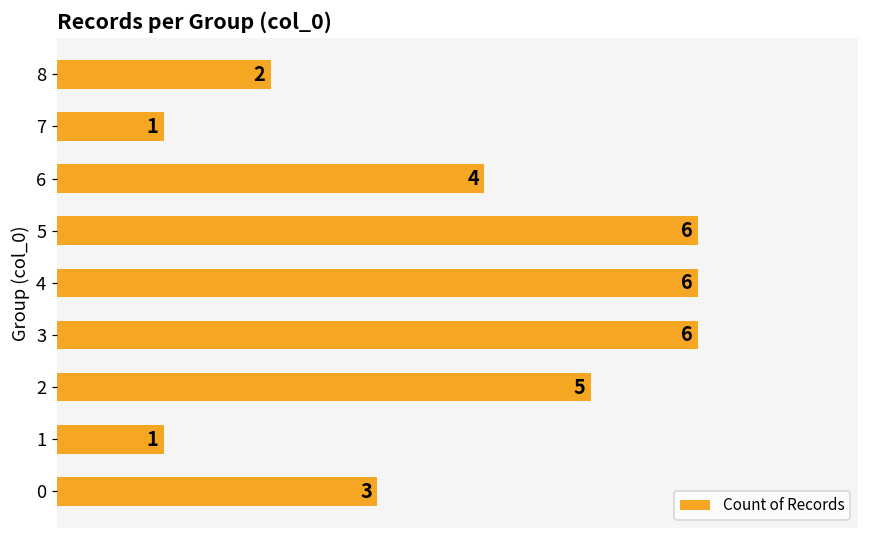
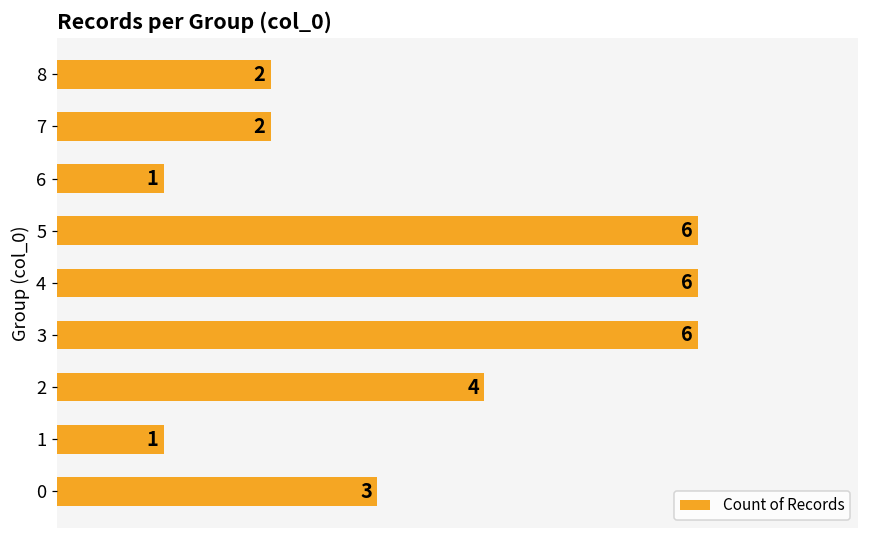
7: 1 -> 2
6: 4 -> 1
2: 5 -> 4
